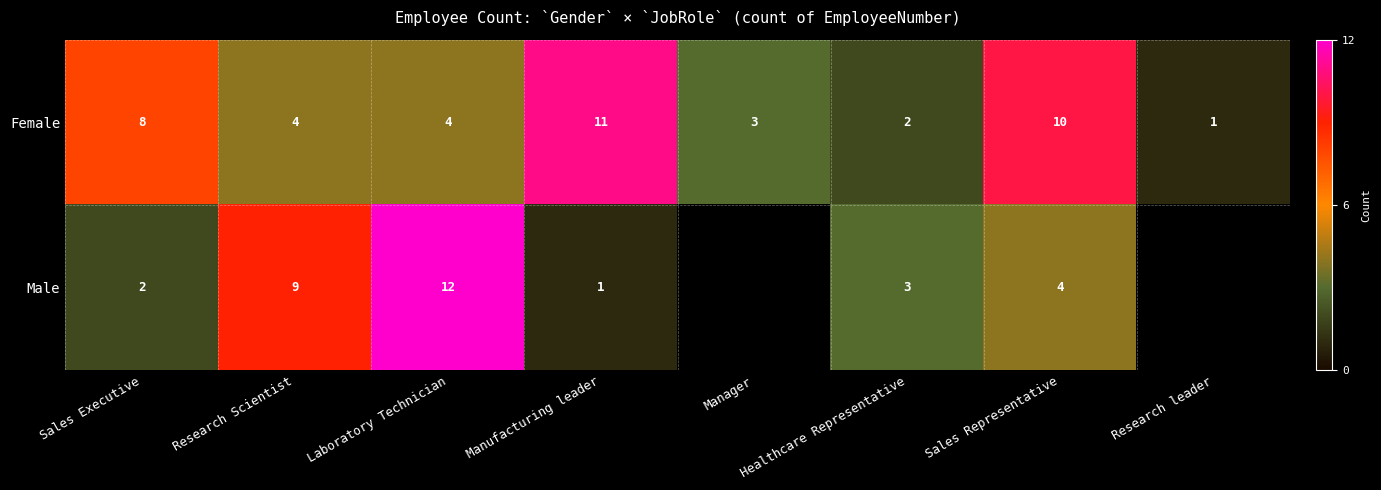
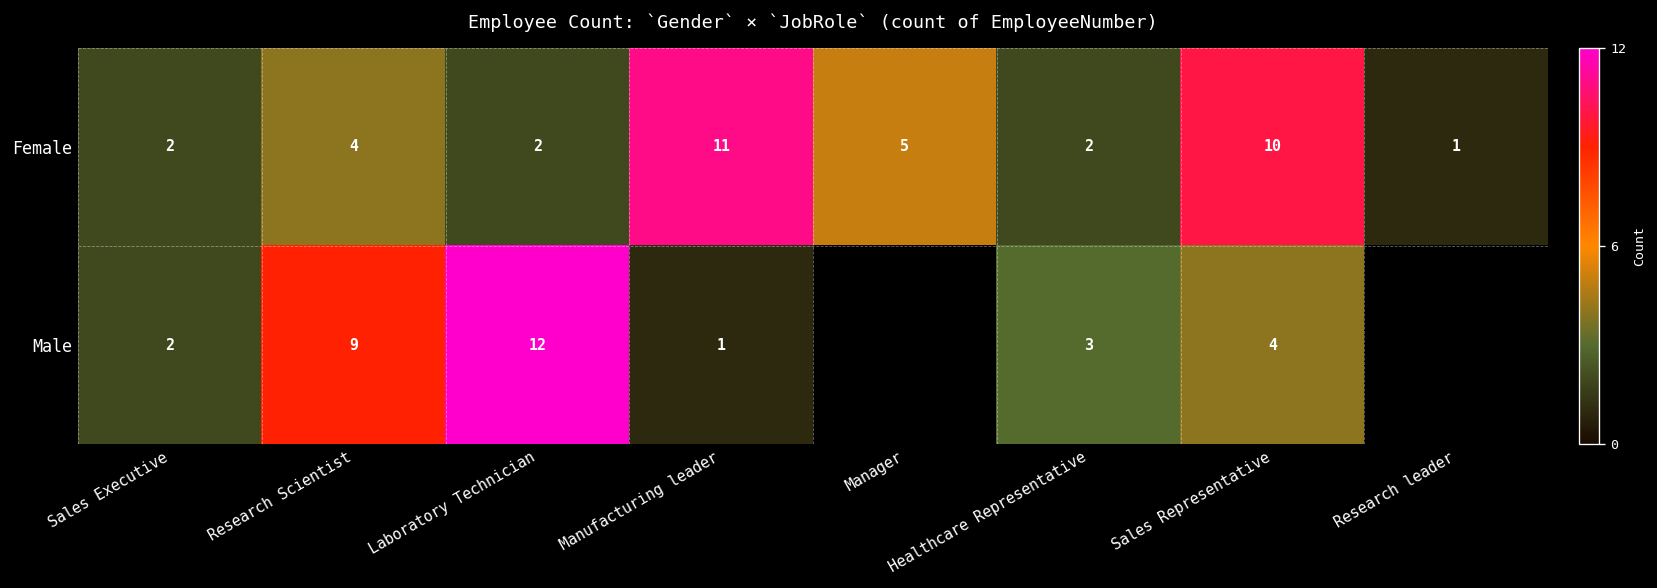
Female, Sales Executive: 8 -> 2
Female, Laboratory Technician: 4 -> 2
Female, Manager: 3 -> 5
